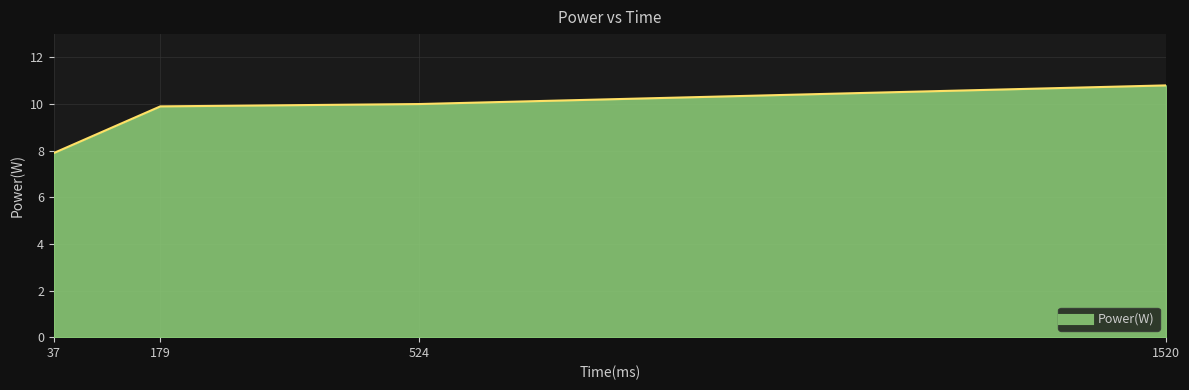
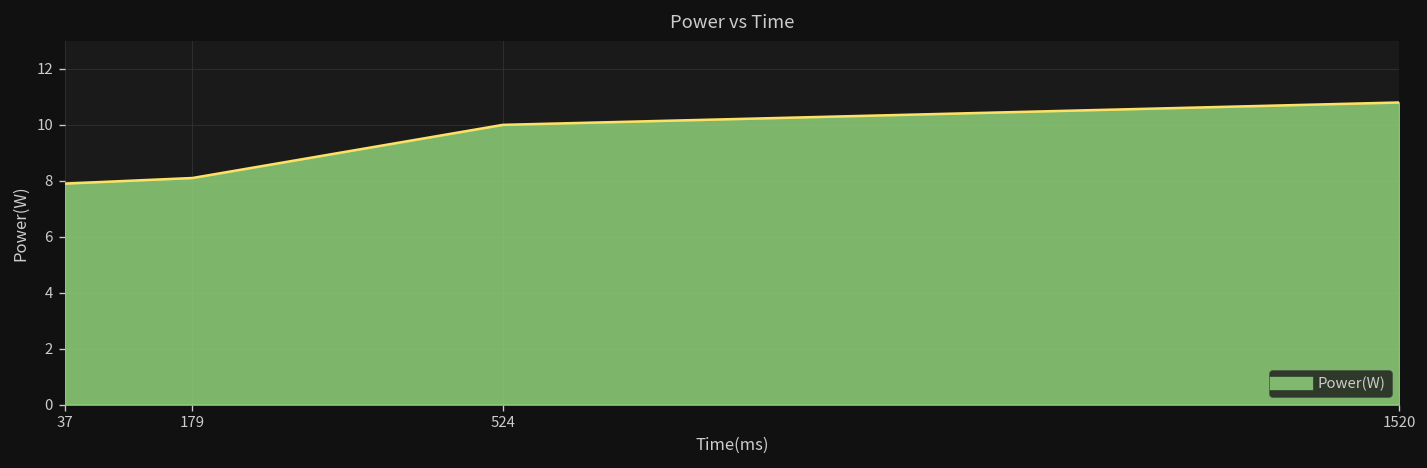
179: 9.9 -> 8.1
